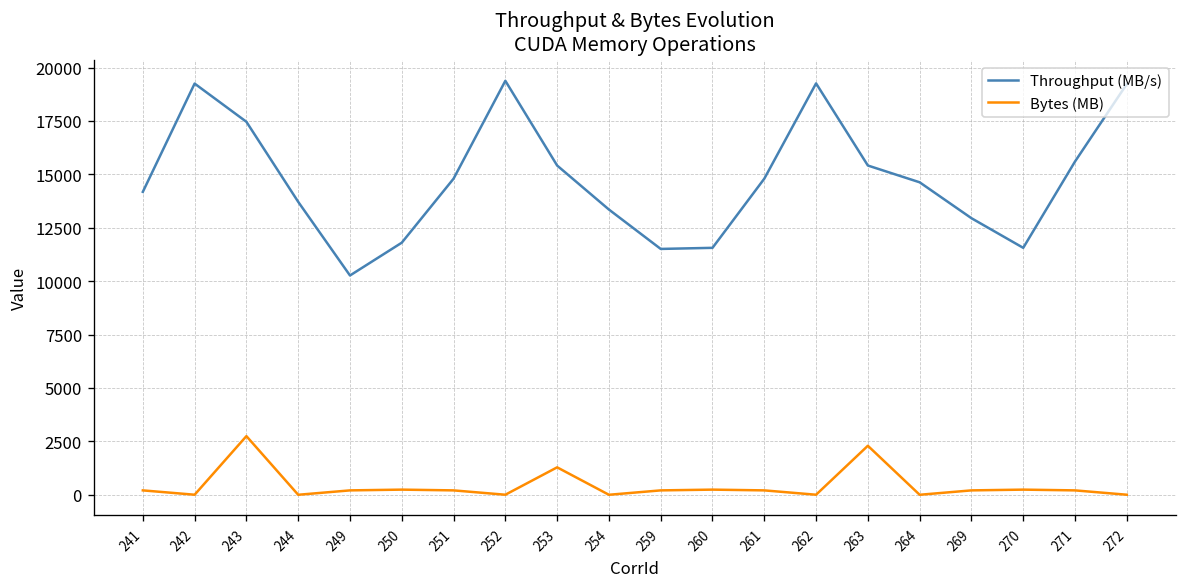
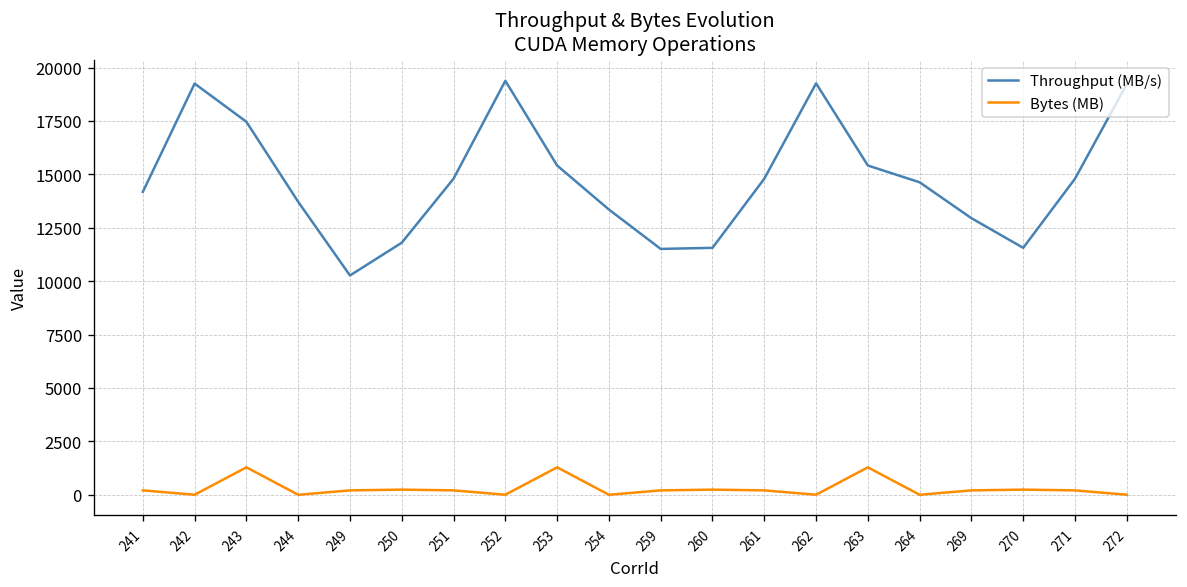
Bytes (MB), 243: 2700 -> 1300
Bytes (MB), 263: 2300 -> 1300
Throughput (MB/s), 271: 15600 -> 14800
